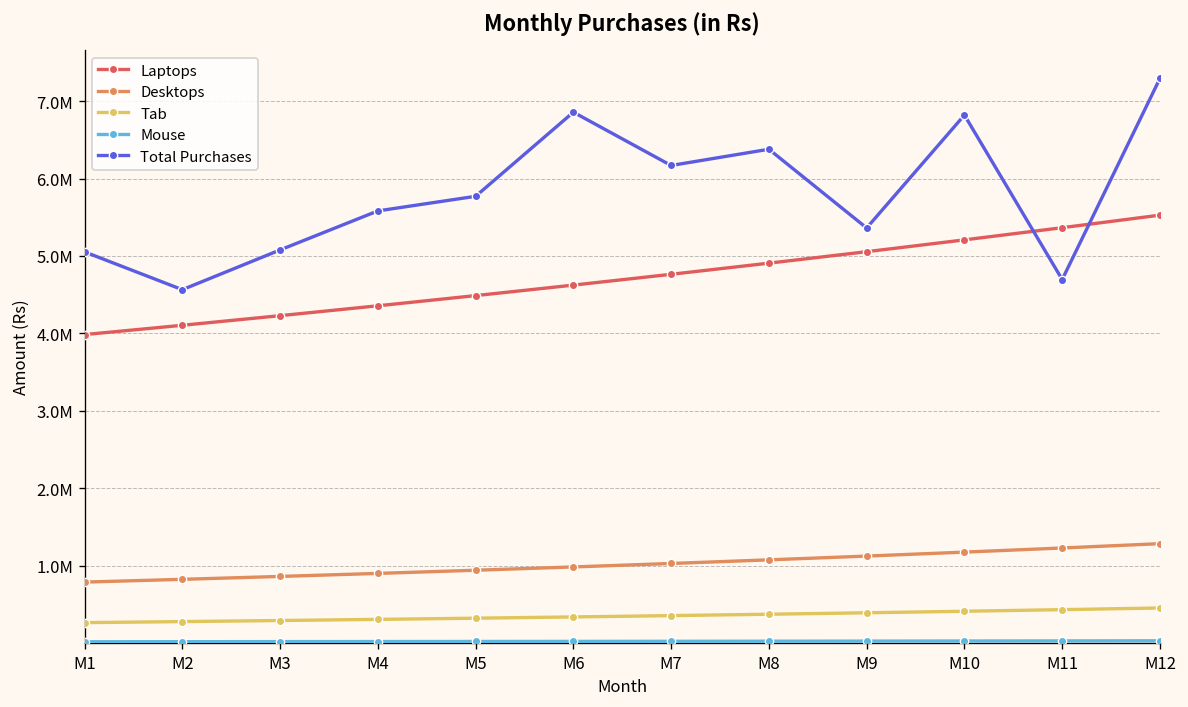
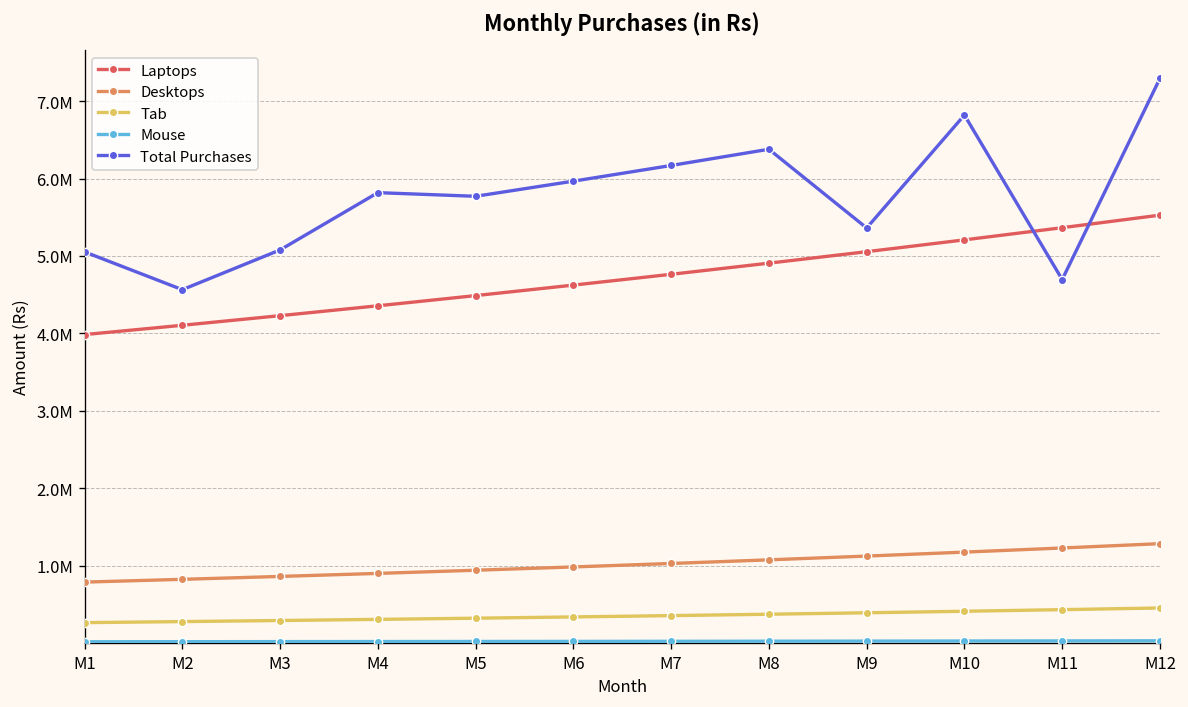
Total Purchases, M4: 5600000 -> 5800000
Total Purchases, M6: 6900000 -> 6000000
